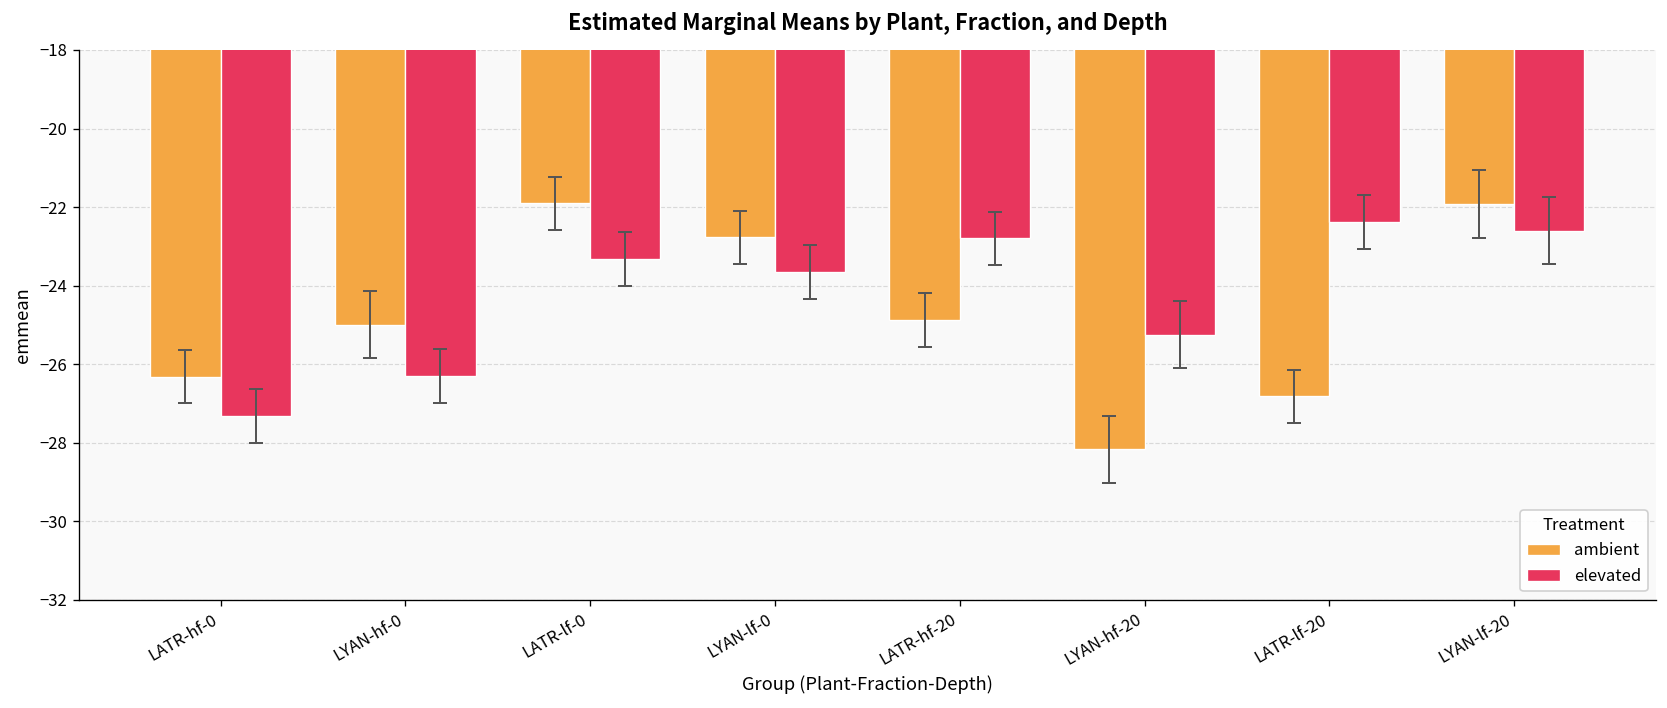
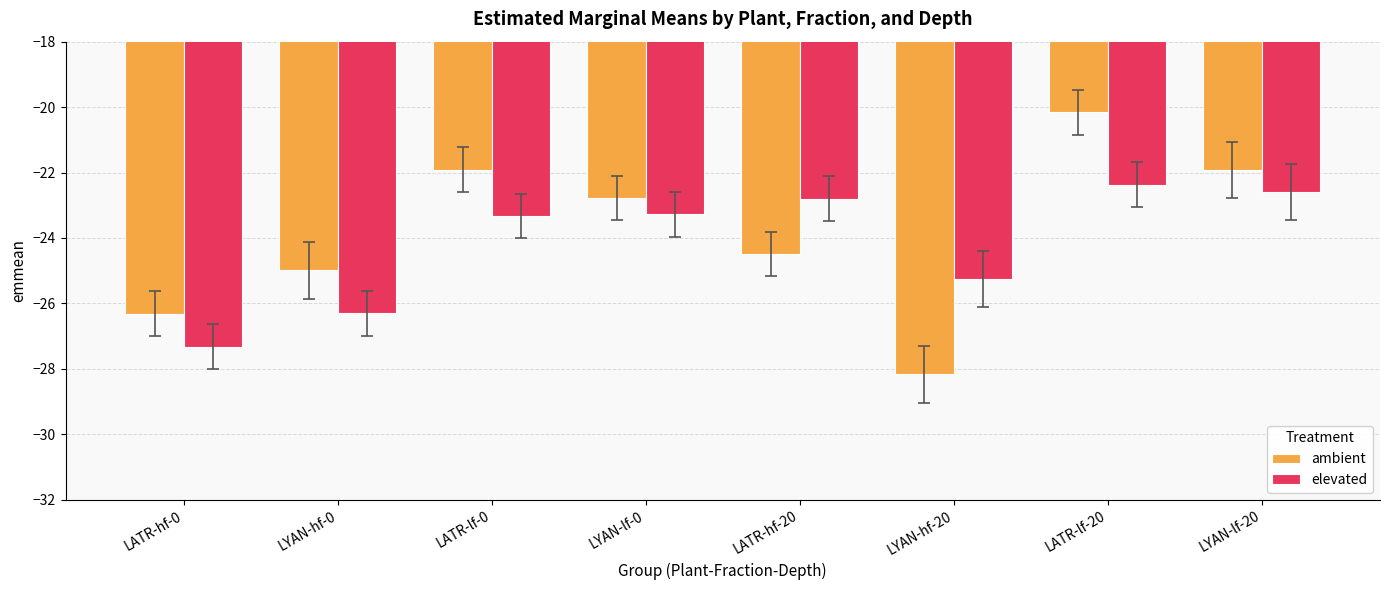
elevated, LYAN-lf-0: -23.7 -> -23.3
ambient, LATR-hf-20: -24.9 -> -24.5
ambient, LATR-lf-20: -26.8 -> -20.2
